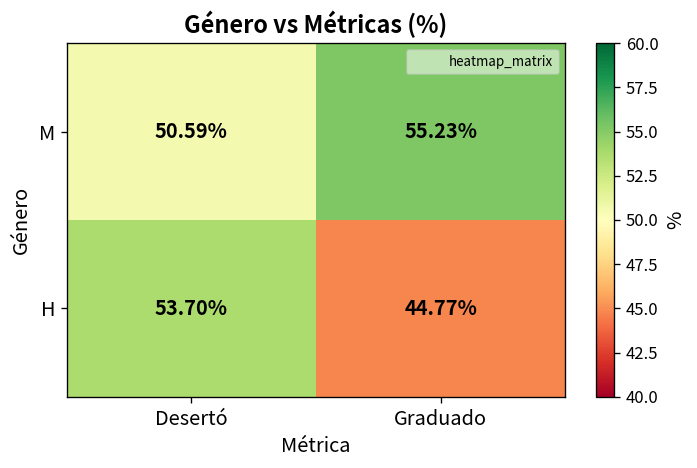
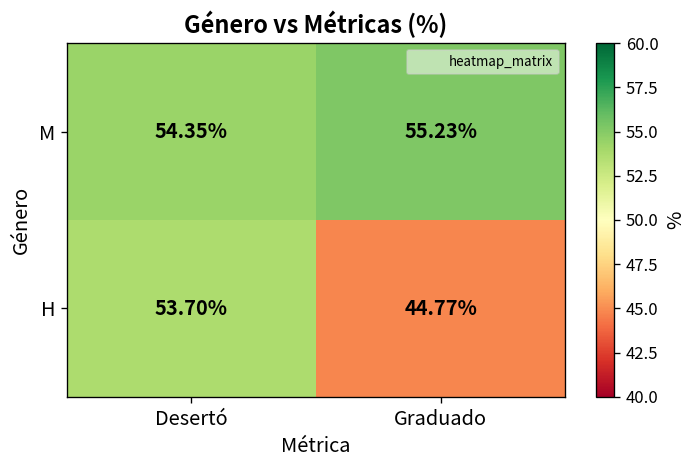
M, Desertó: 50.59% -> 54.35%
